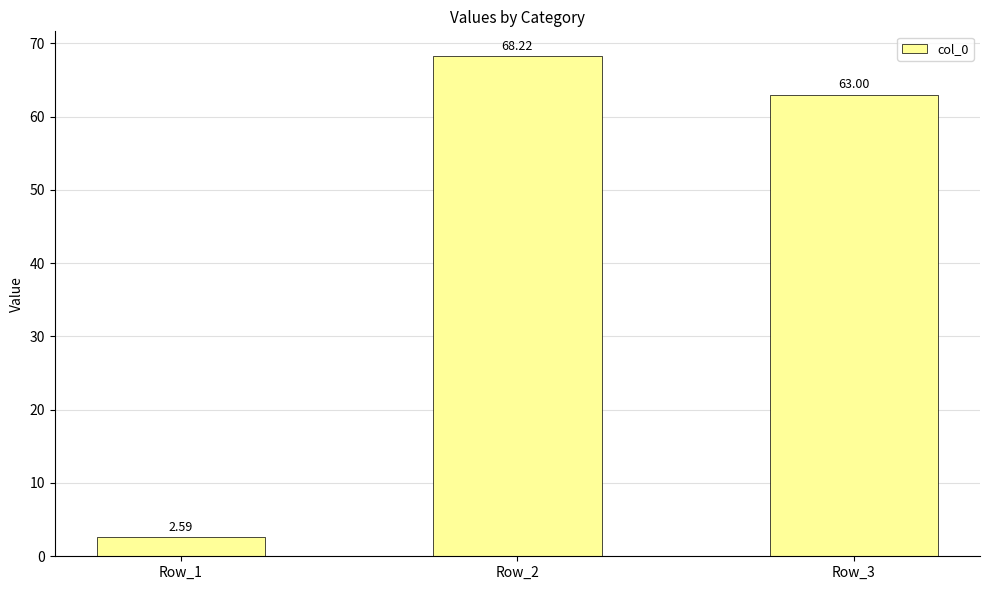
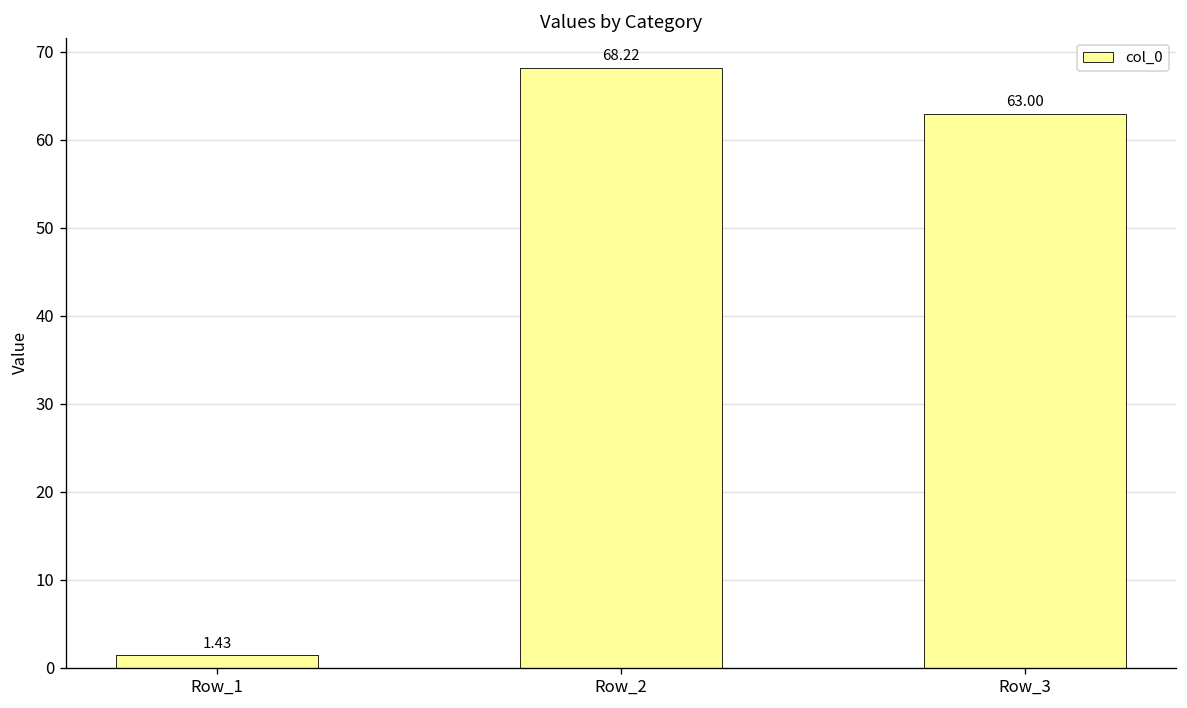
Row_1: 2.59 -> 1.43
